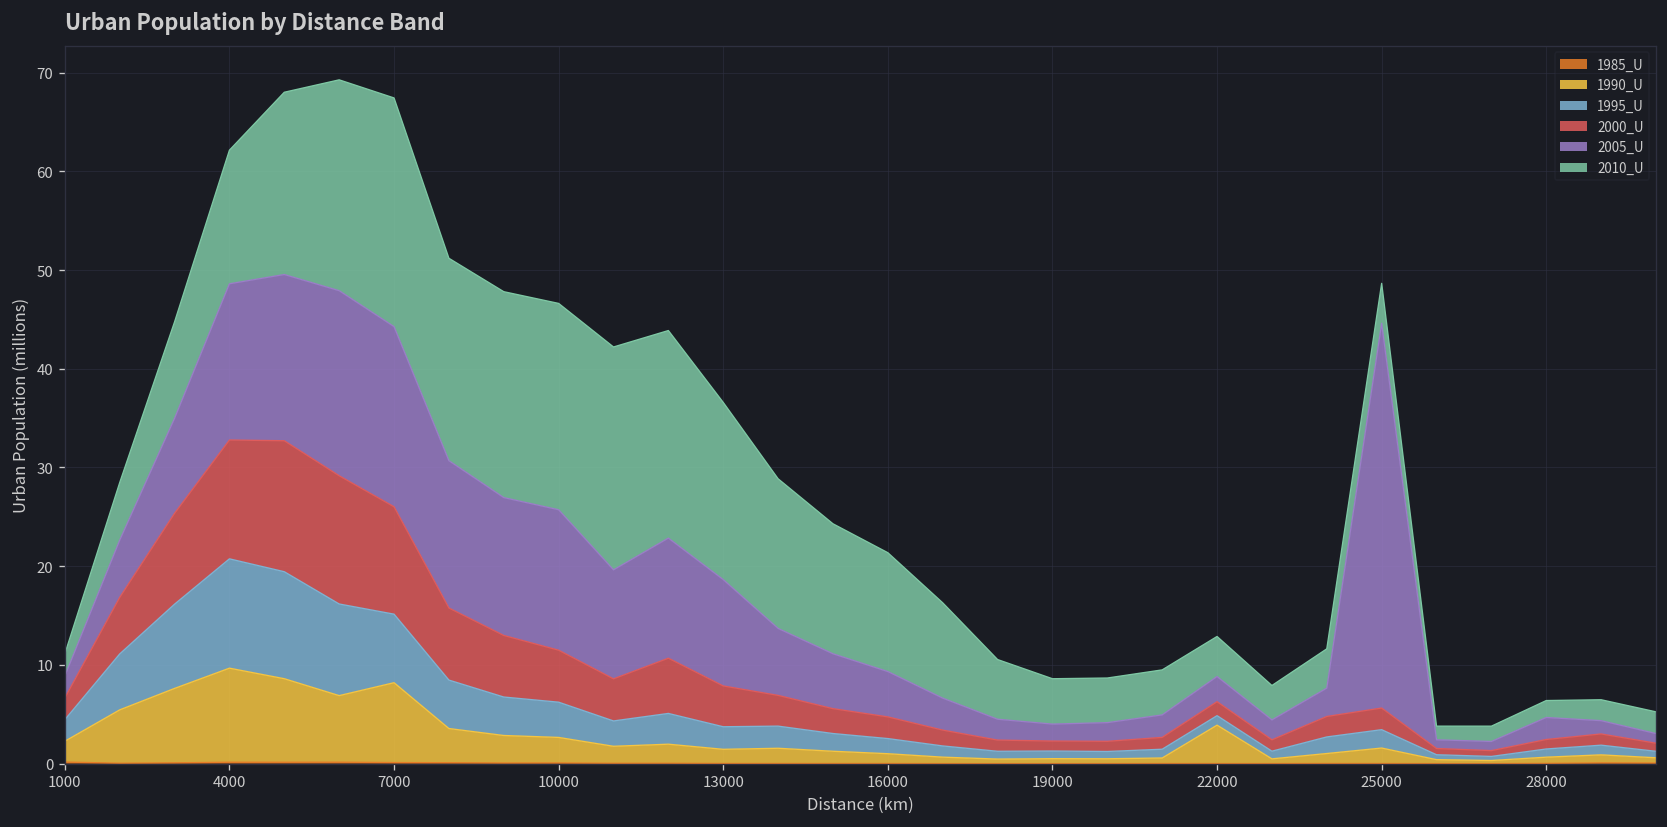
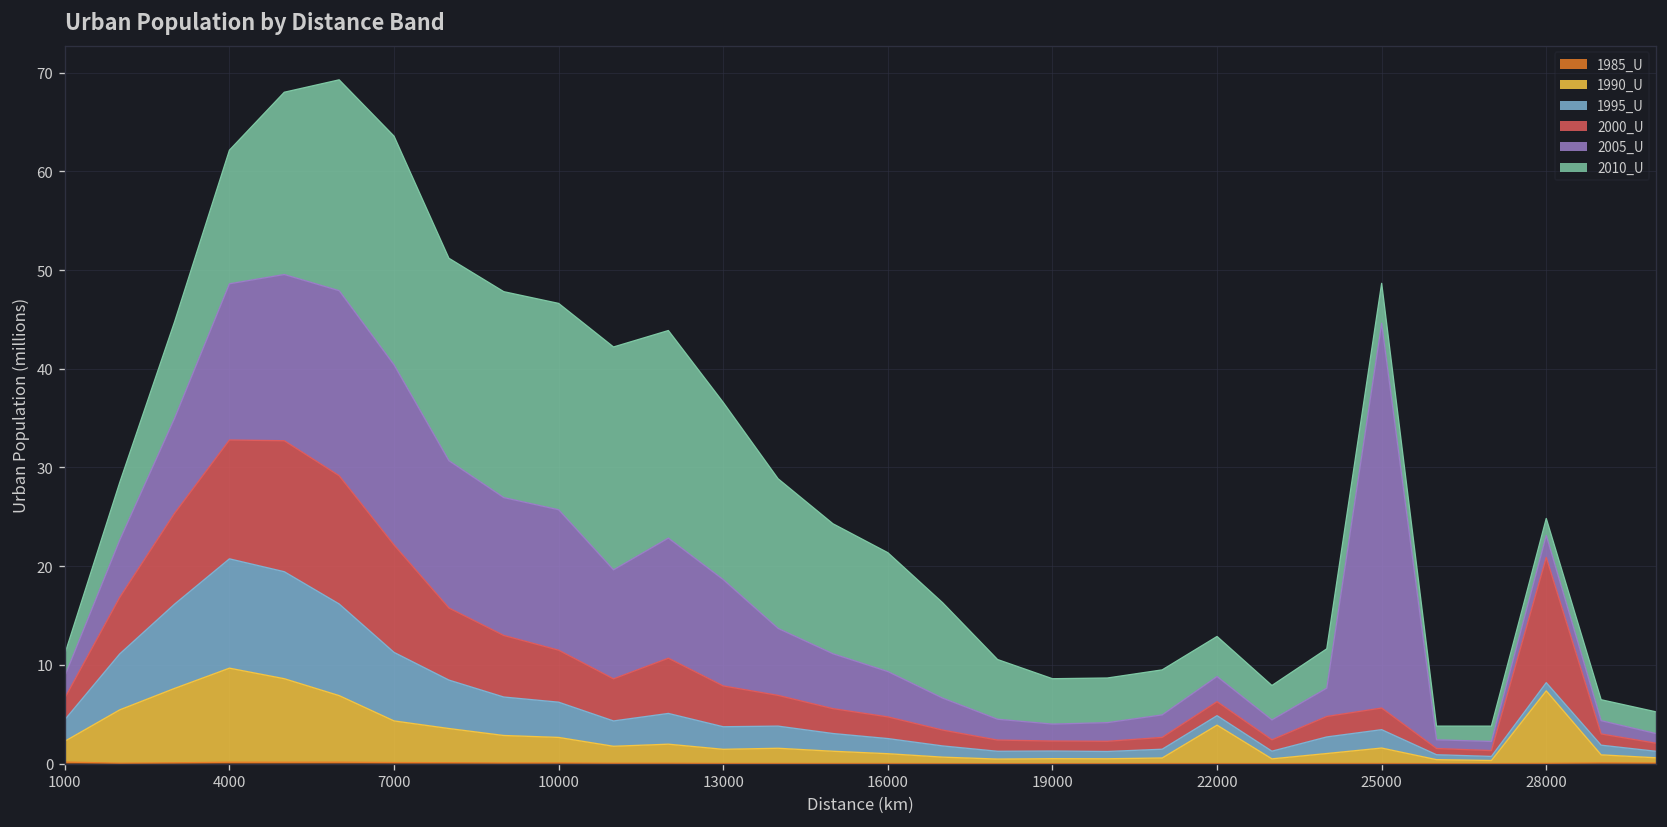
1990_U, 7000: 8 -> 4
1990_U, 28000: 1 -> 7
2000_U, 28000: 1 -> 13
